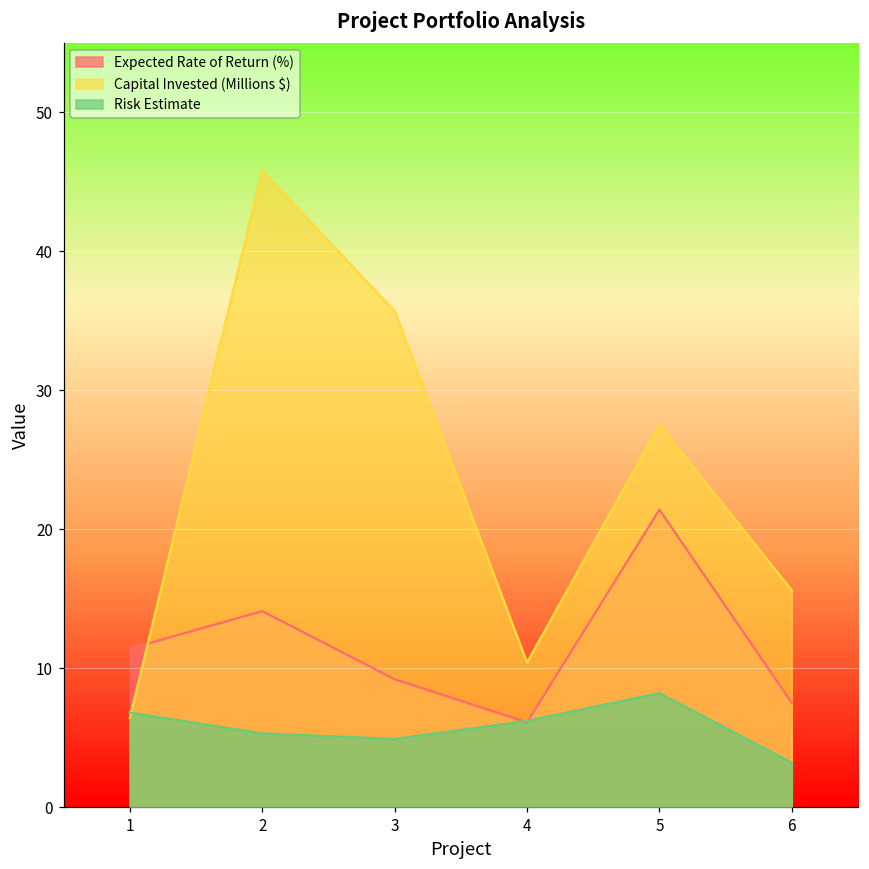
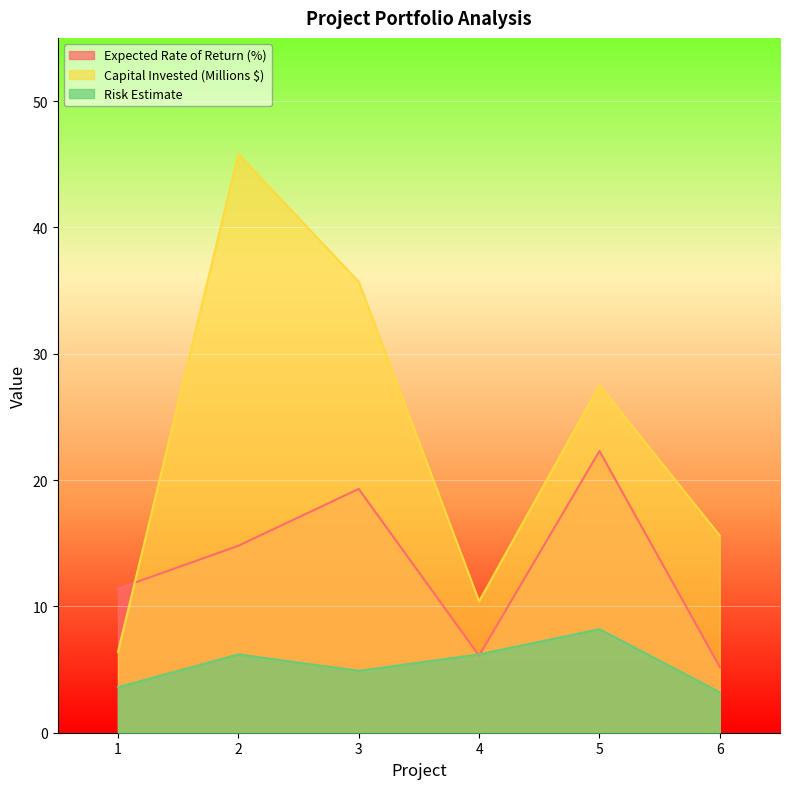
Risk Estimate, 1: 6.8 -> 3.6
Expected Rate of Return (%), 2: 14.1 -> 14.8
Risk Estimate, 2: 5.3 -> 6.2
Expected Rate of Return (%), 3: 9.2 -> 19.3
Expected Rate of Return (%), 5: 21.4 -> 22.3
Expected Rate of Return (%), 6: 7.5 -> 5.2
